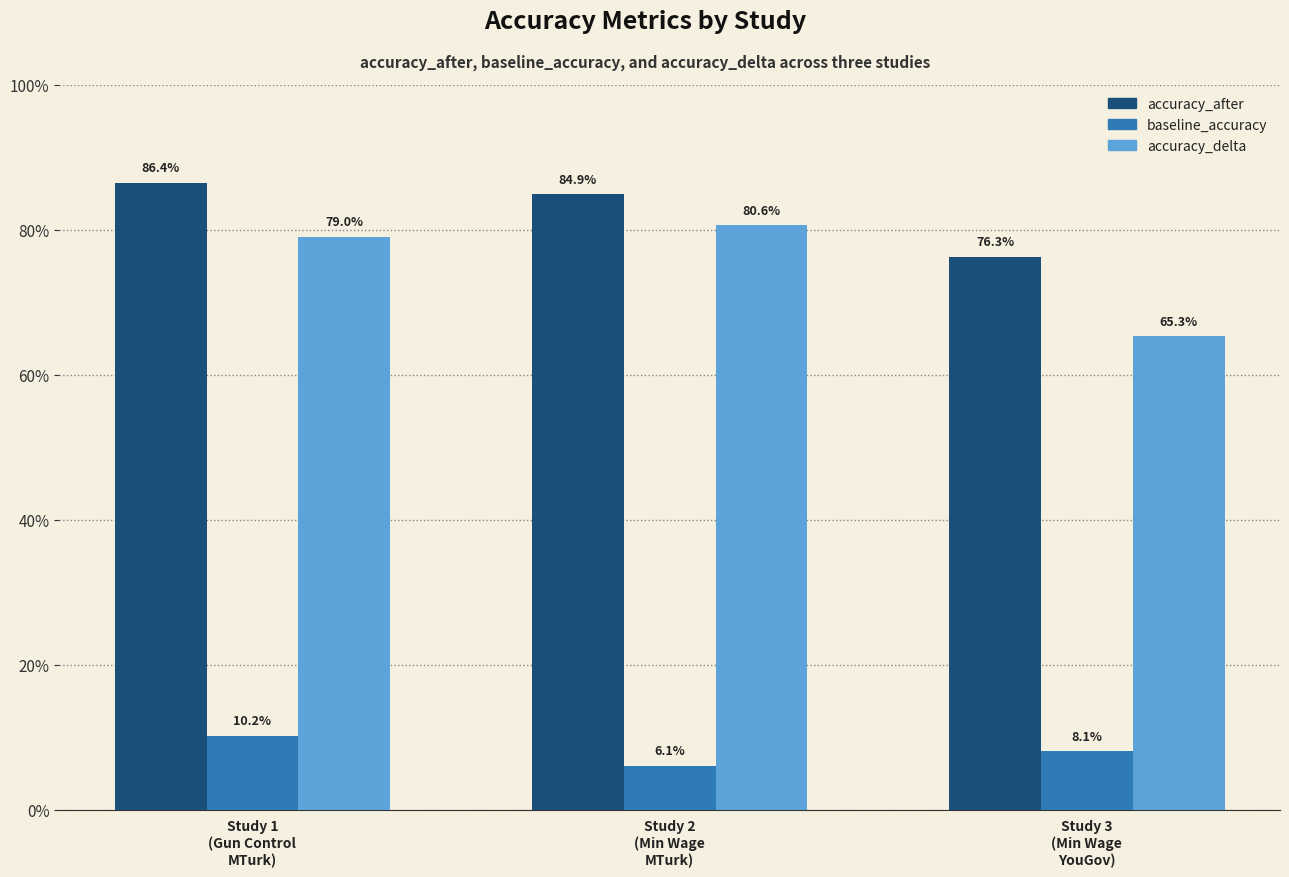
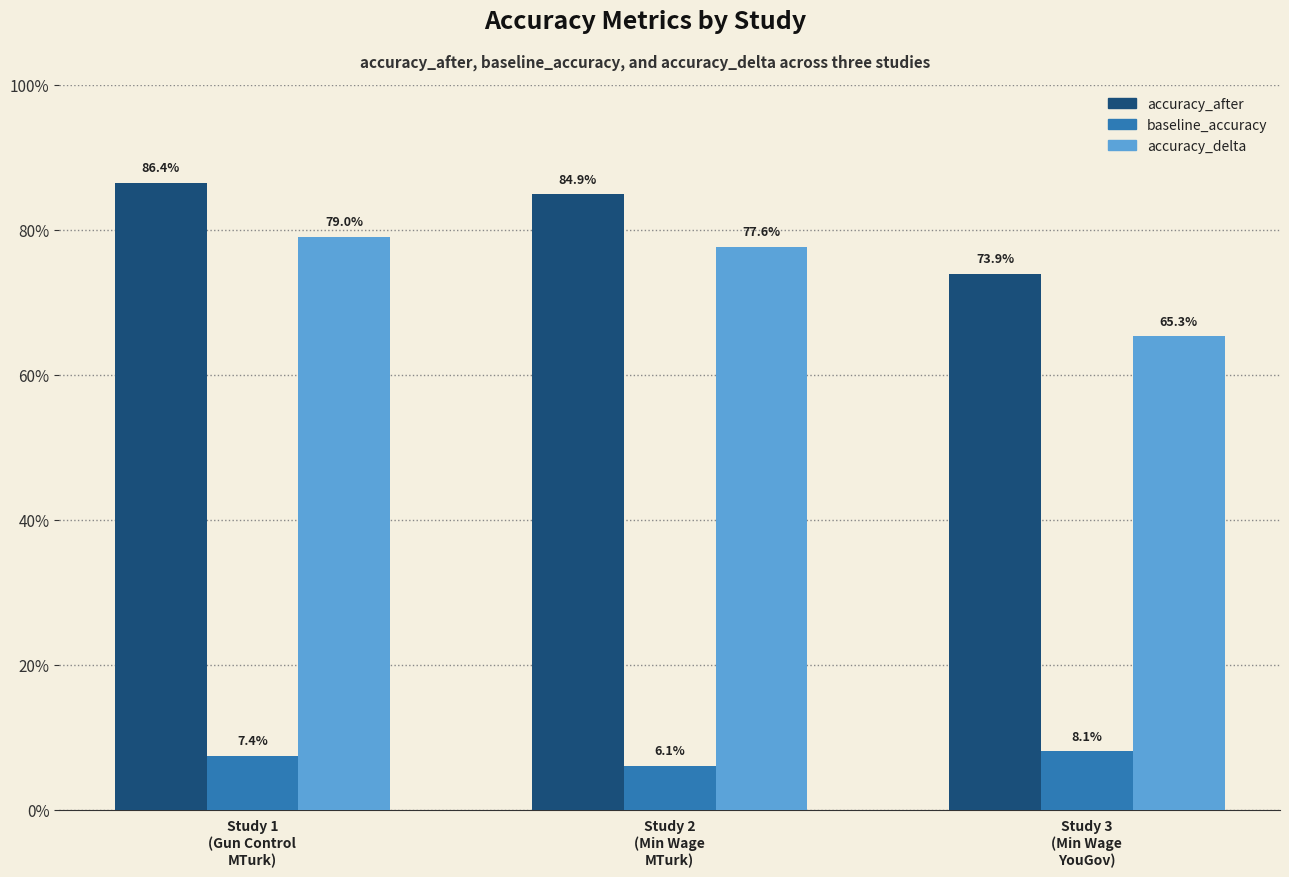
baseline_accuracy, Study 1 (Gun Control MTurk): 10.2% -> 7.4%
accuracy_delta, Study 2 (Min Wage MTurk): 80.6% -> 77.6%
accuracy_after, Study 3 (Min Wage YouGov): 76.3% -> 73.9%
